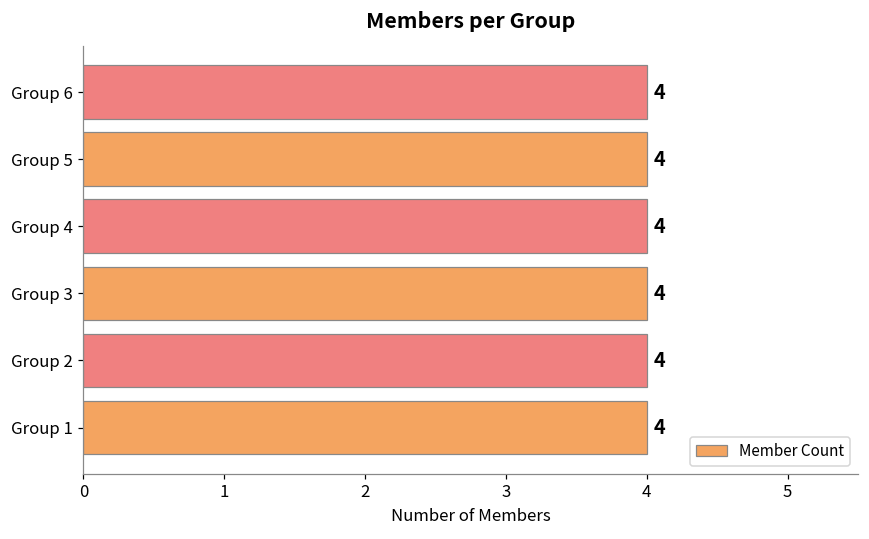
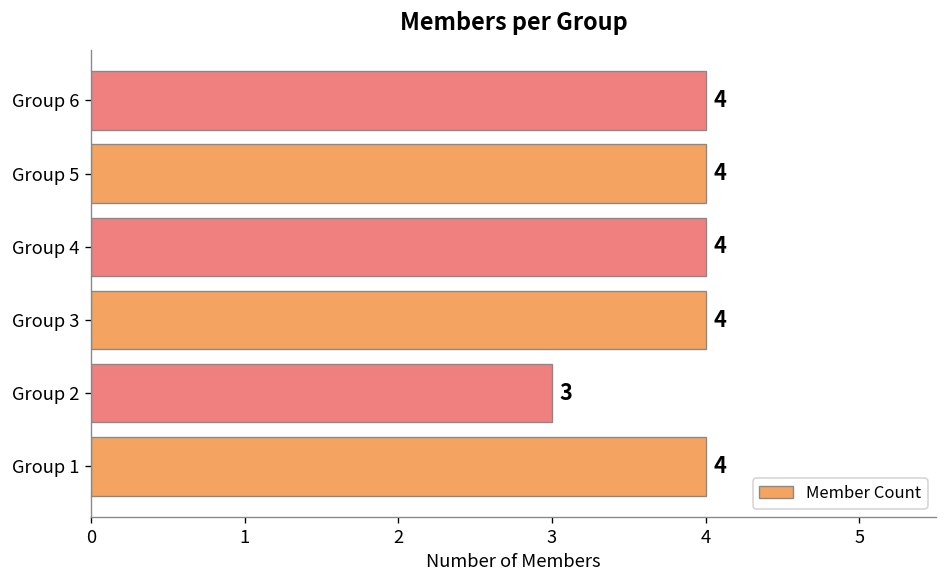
Group 2: 4 -> 3
